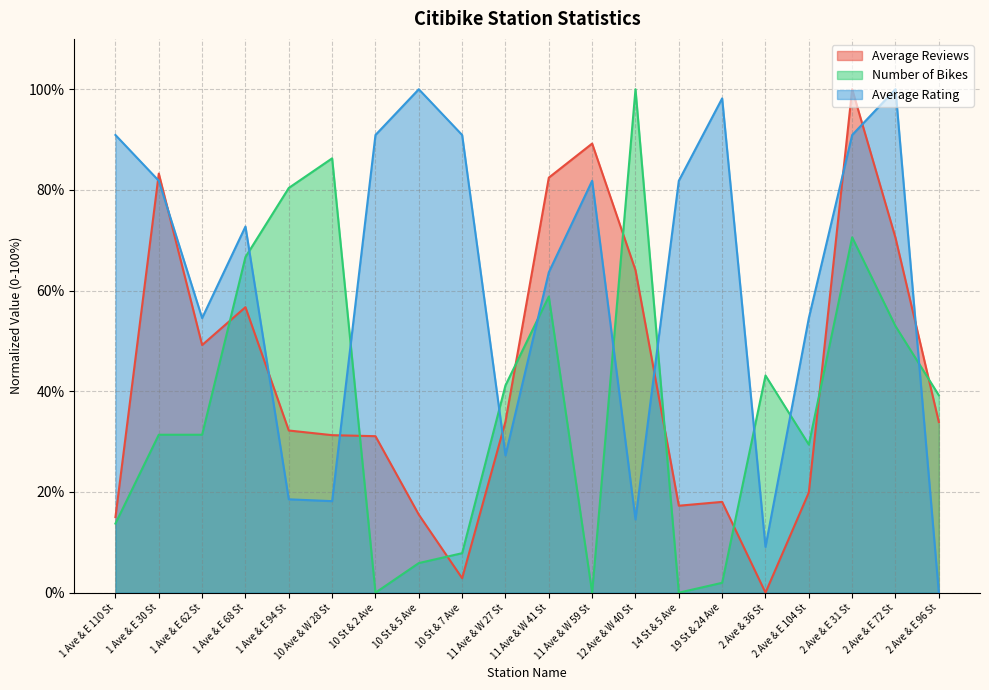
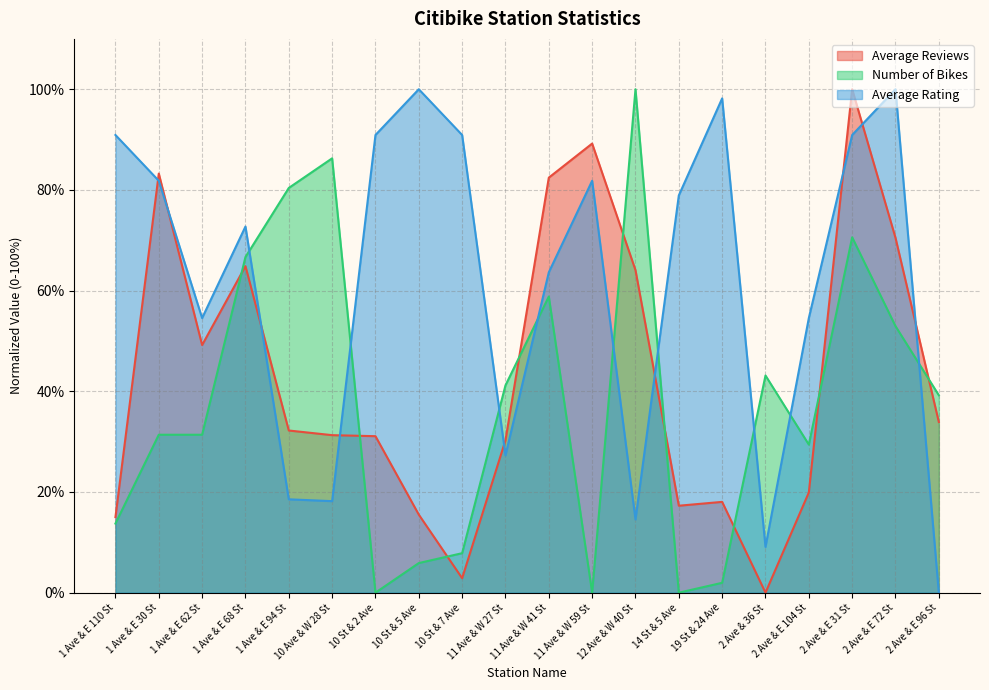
Average Reviews, 1 Ave & E 68 St: 57% -> 65%
Average Reviews, 11 Ave & W 27 St: 34% -> 30%
Average Rating, 14 St & 5 Ave: 82% -> 79%
